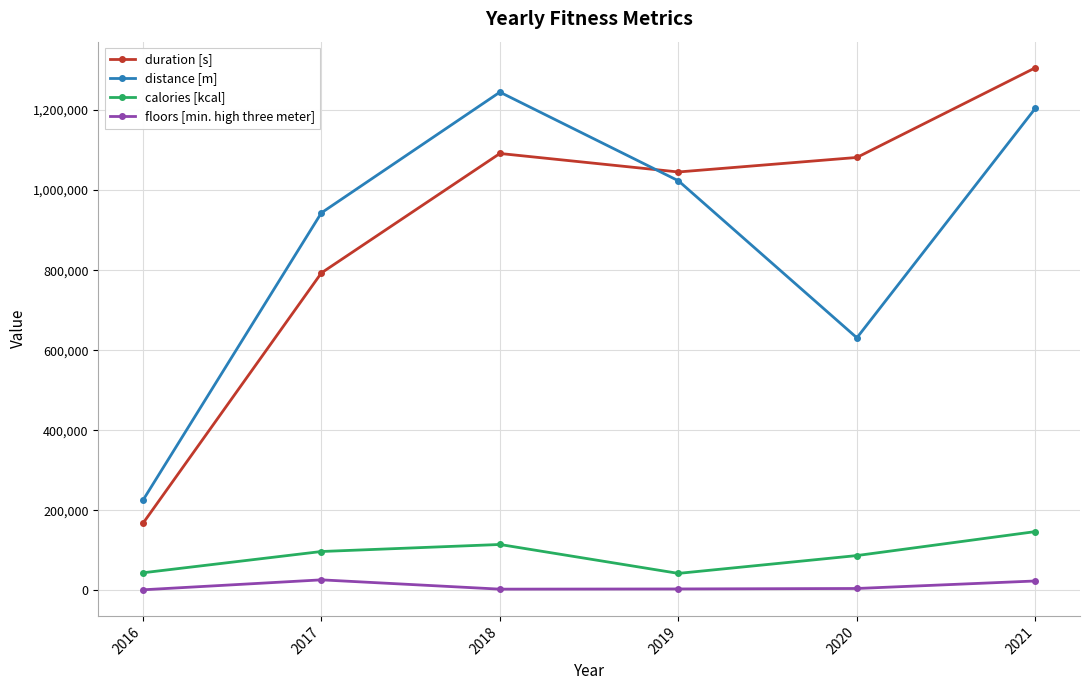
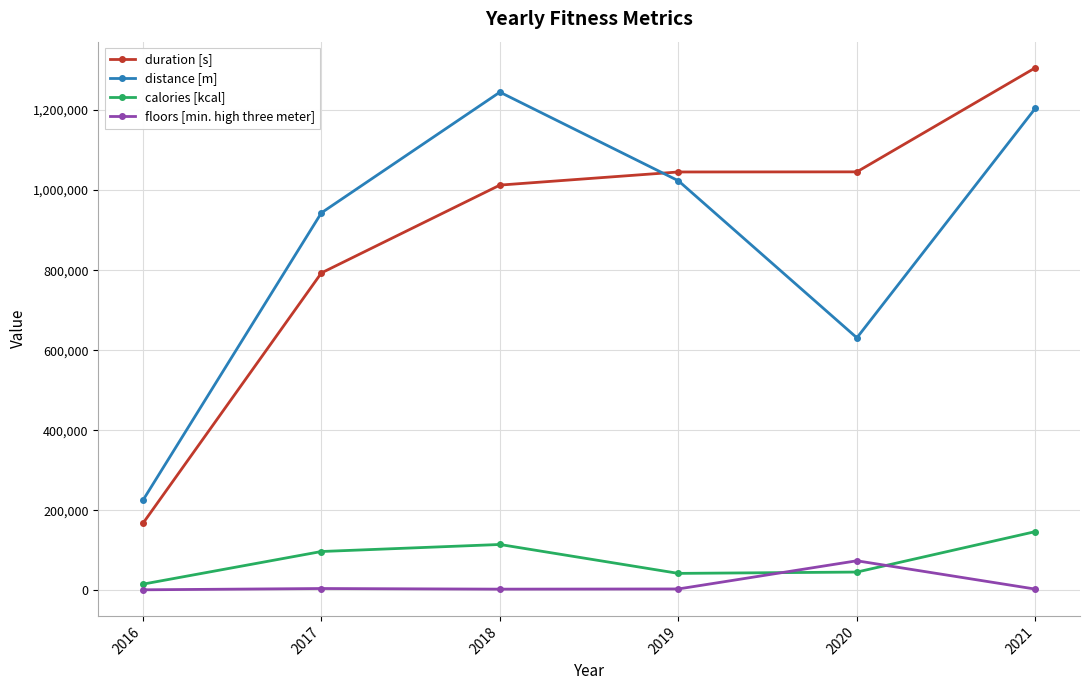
calories [kcal], 2016: 40,000 -> 20,000
floors [min. high three meter], 2017: 30,000 -> 0
duration [s], 2018: 1,090,000 -> 1,010,000
duration [s], 2020: 1,080,000 -> 1,050,000
calories [kcal], 2020: 90,000 -> 50,000
floors [min. high three meter], 2020: 0 -> 70,000
floors [min. high three meter], 2021: 20,000 -> 0
